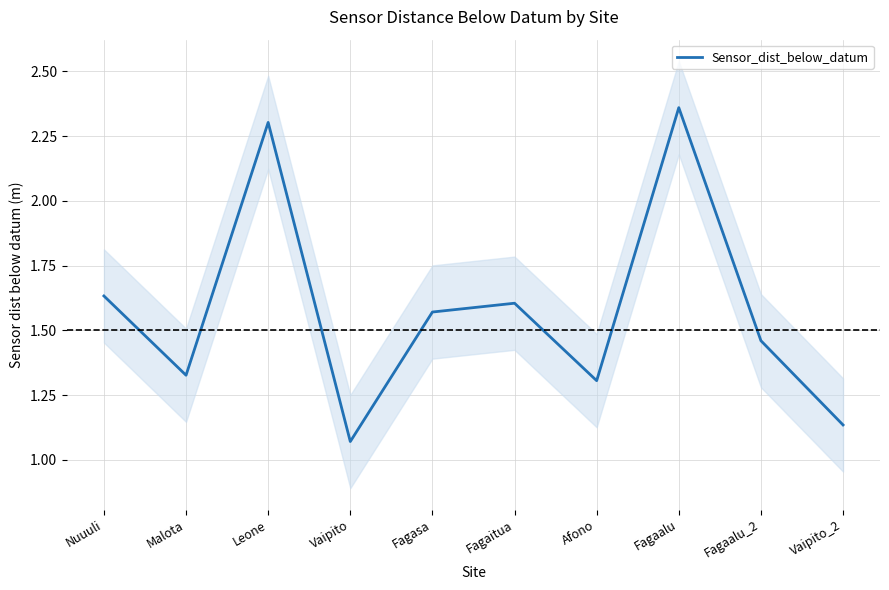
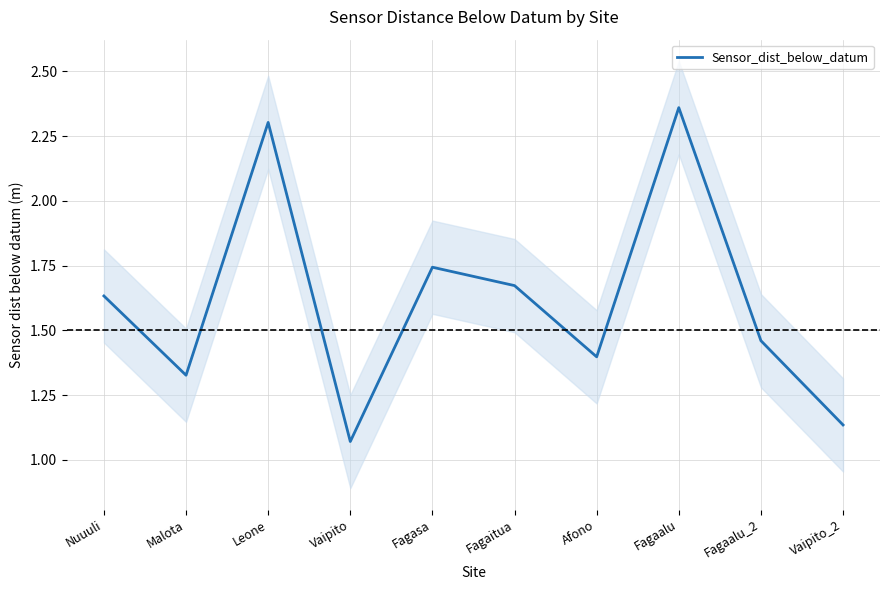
Sensor_dist_below_datum, Fagasa: 1.57 -> 1.74
Sensor_dist_below_datum, Fagaitua: 1.61 -> 1.67
Sensor_dist_below_datum, Afono: 1.31 -> 1.40
